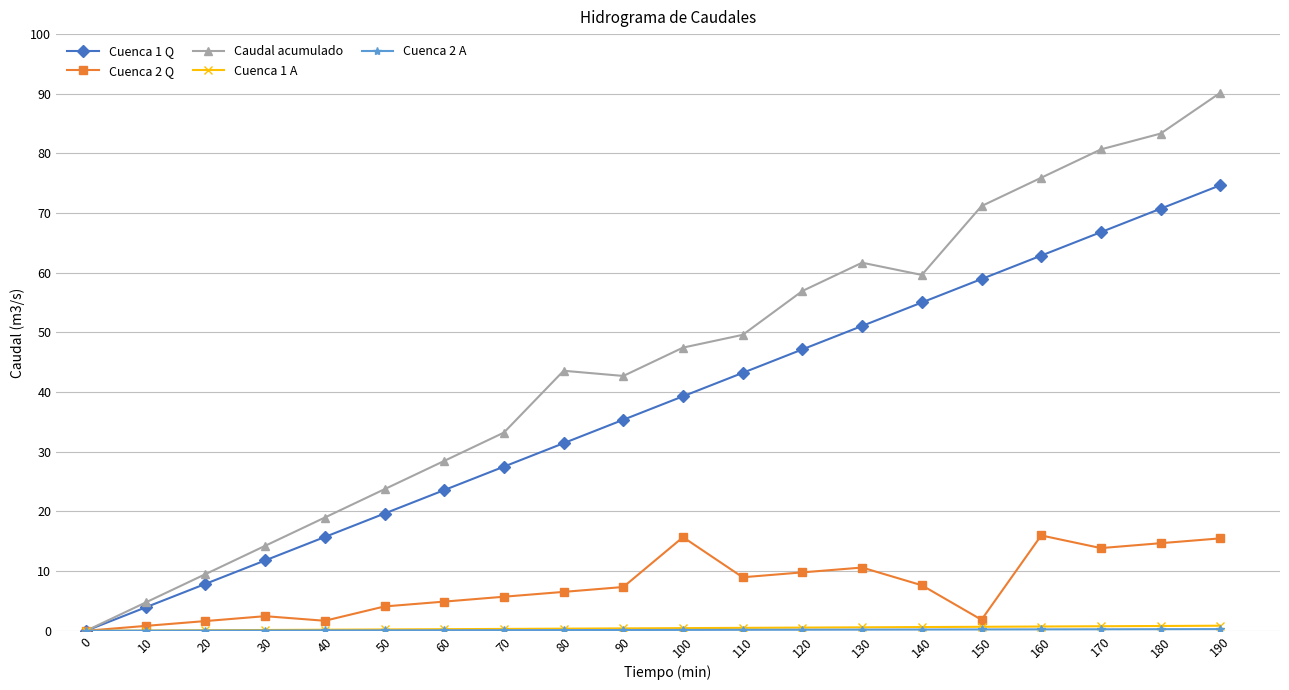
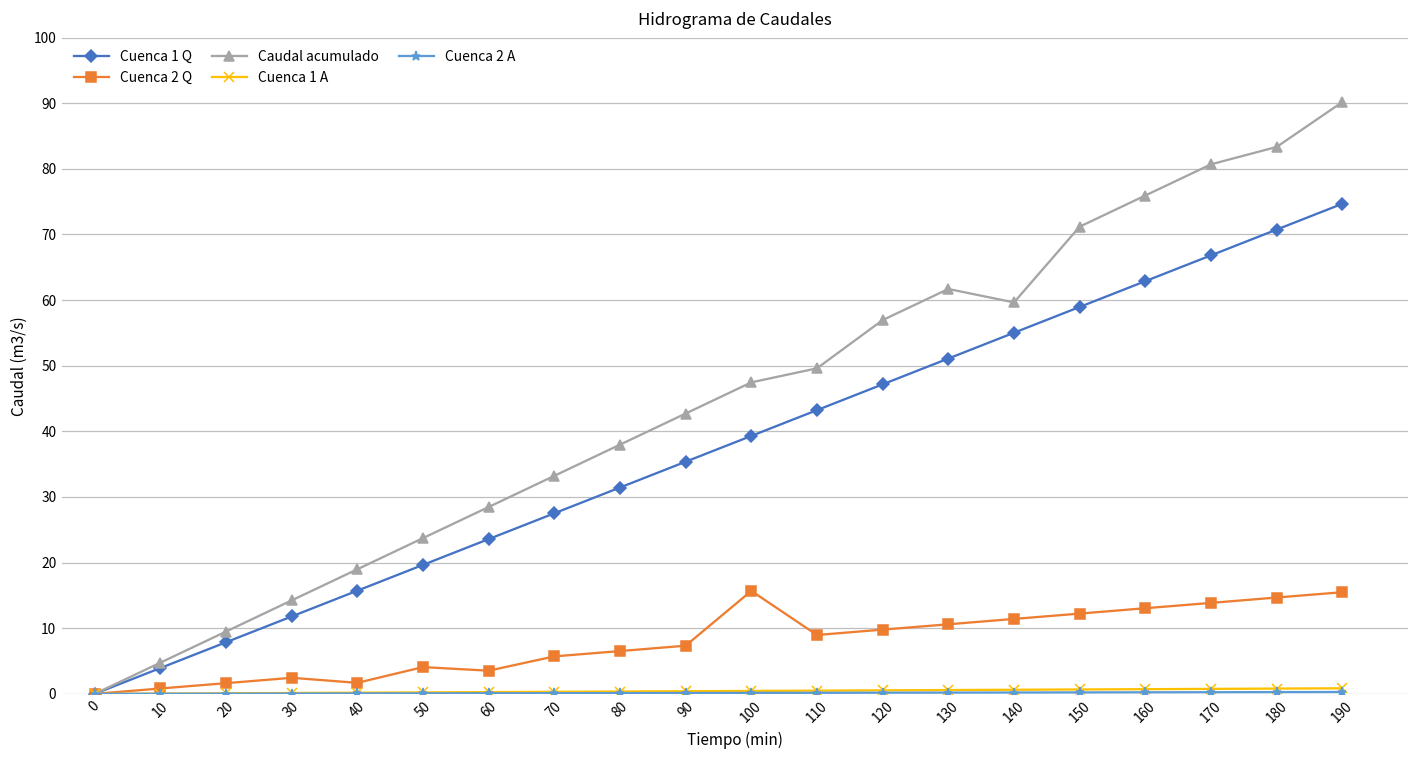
Cuenca 2 Q, 60: 5 -> 4
Caudal acumulado, 80: 44 -> 38
Cuenca 2 Q, 140: 8 -> 11
Cuenca 2 Q, 150: 2 -> 12
Cuenca 2 Q, 160: 16 -> 13
